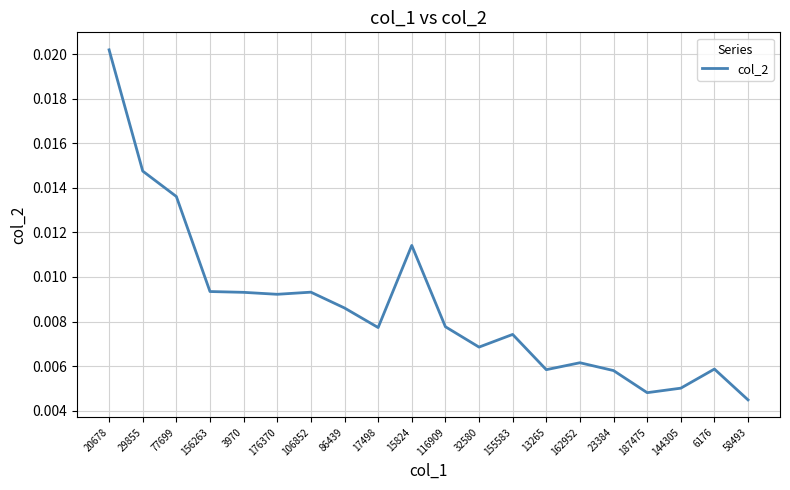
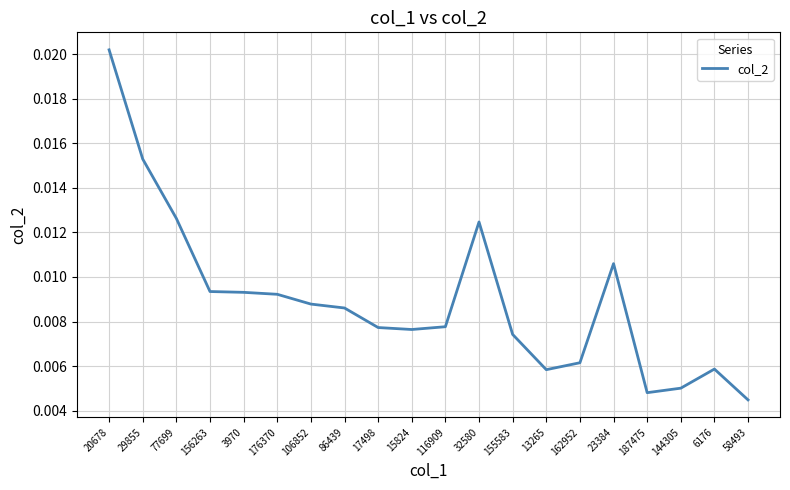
29855: 0.0148 -> 0.0153
77699: 0.0136 -> 0.0126
106852: 0.0093 -> 0.0088
15824: 0.0114 -> 0.0076
32580: 0.0069 -> 0.0125
23384: 0.0058 -> 0.0106
